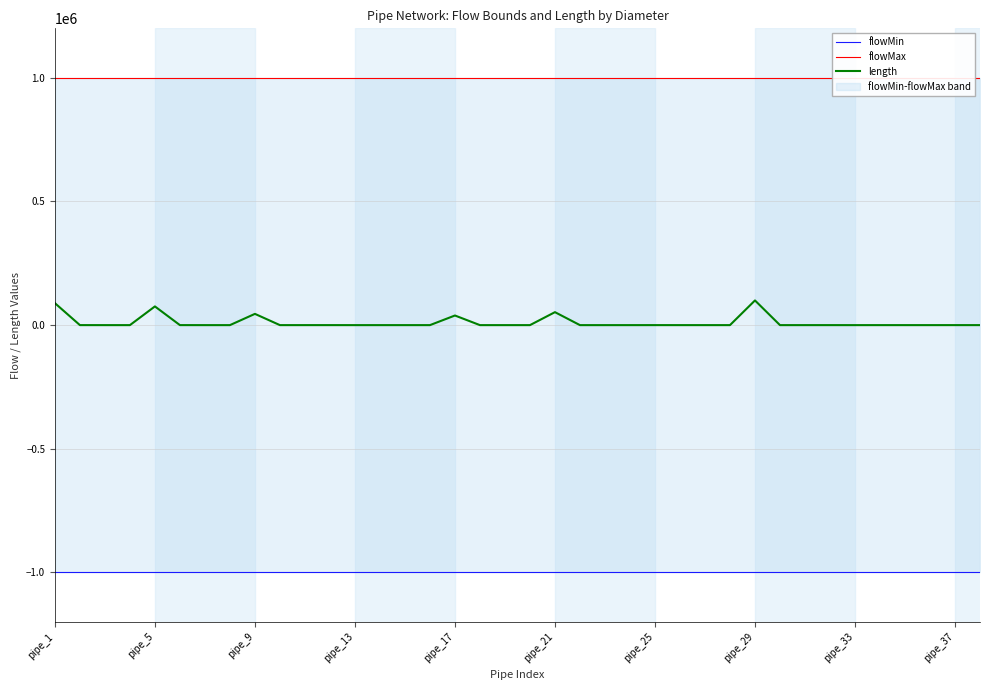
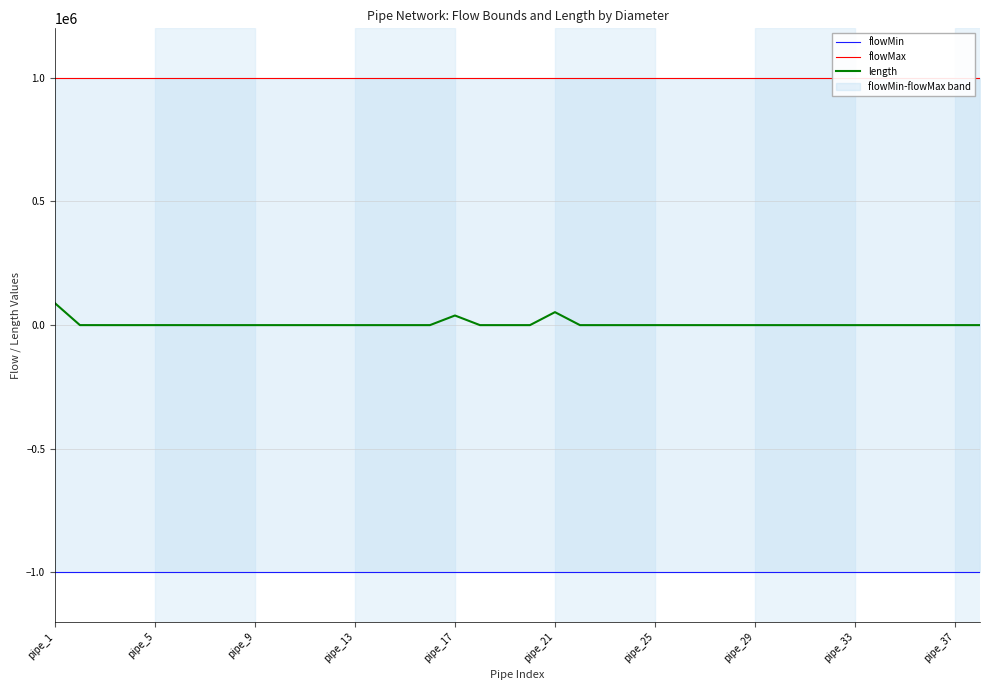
length, pipe_5: 80000 -> 0
length, pipe_9: 50000 -> 0
length, pipe_29: 100000 -> 0
